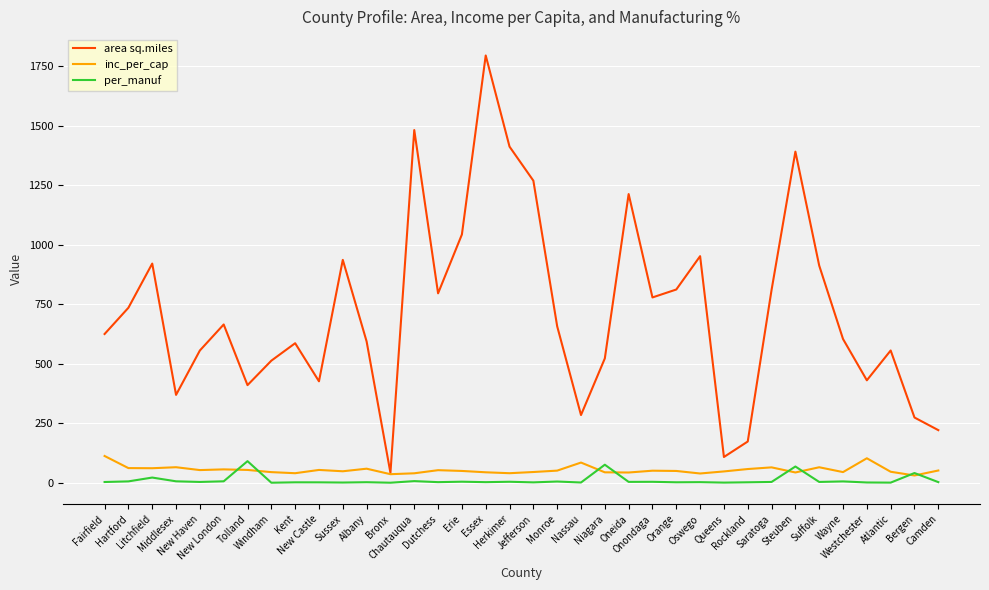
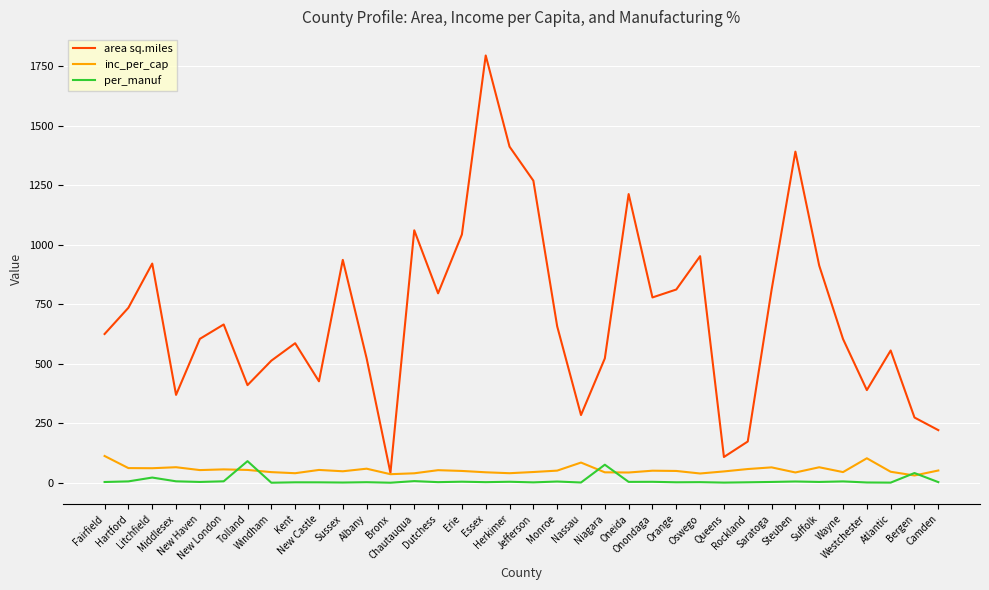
area sq.miles, New Haven: 560 -> 600
area sq.miles, Albany: 590 -> 520
area sq.miles, Chautauqua: 1480 -> 1060
per_manuf, Steuben: 70 -> 10
area sq.miles, Westchester: 430 -> 390
